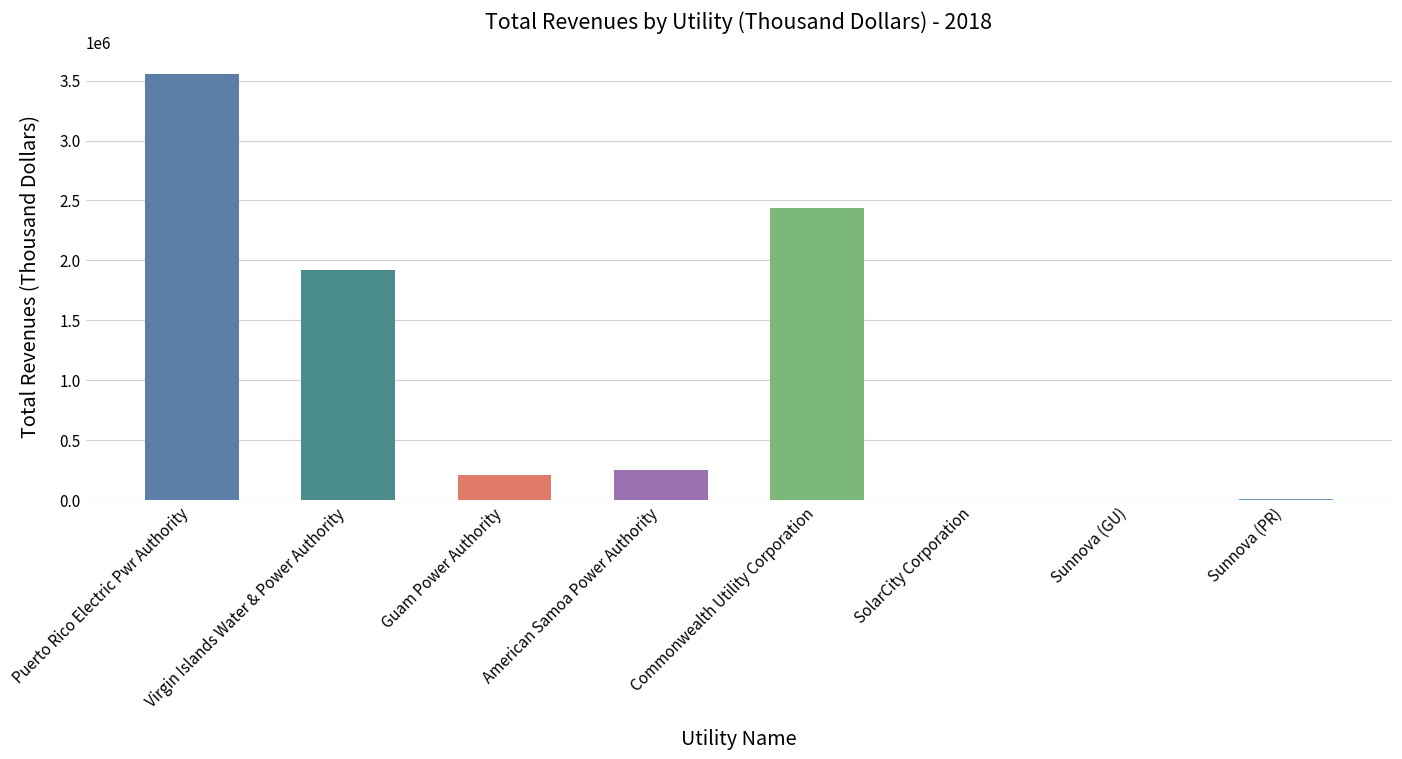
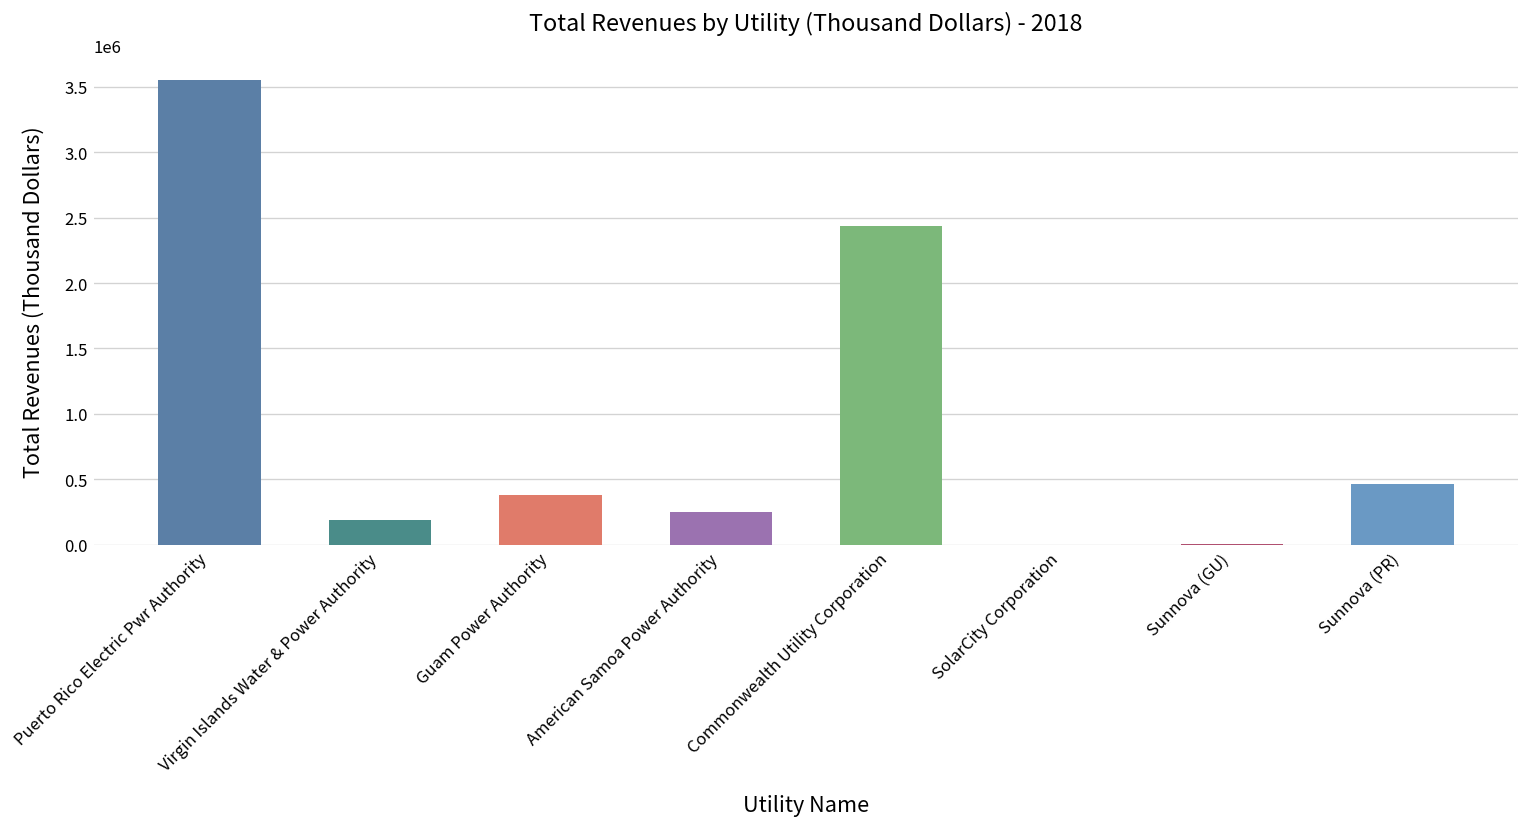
Virgin Islands Water & Power Authority: 1920000 -> 190000
Guam Power Authority: 210000 -> 380000
Sunnova (PR): 10000 -> 460000
